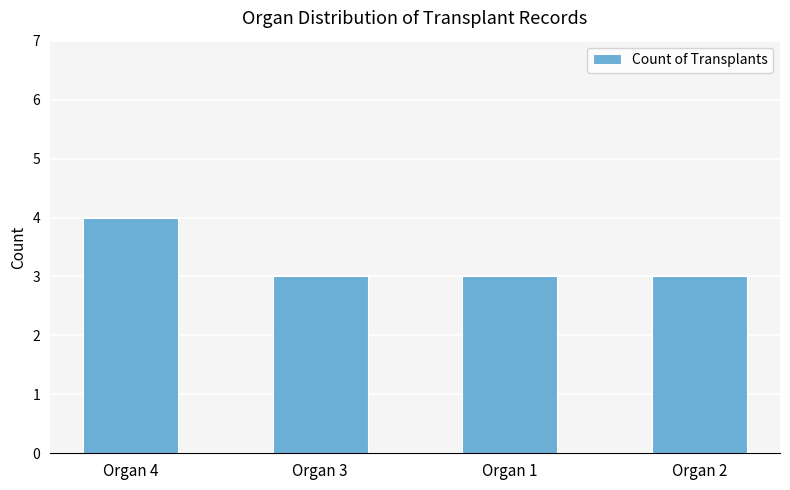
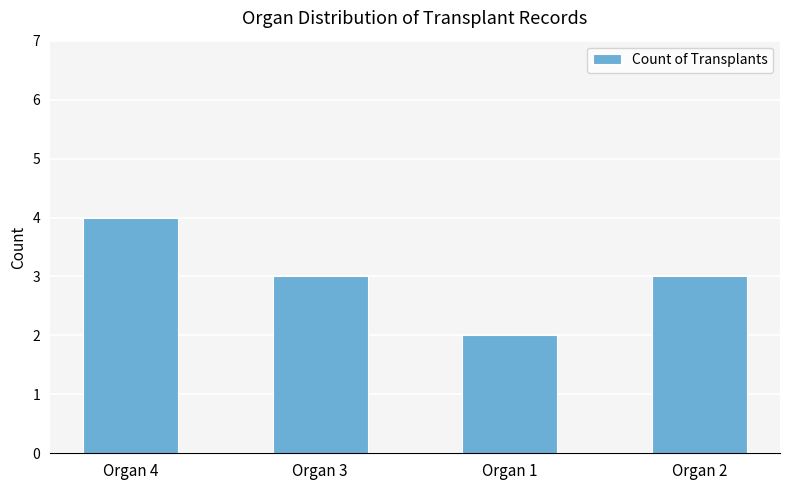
Organ 1: 3 -> 2
